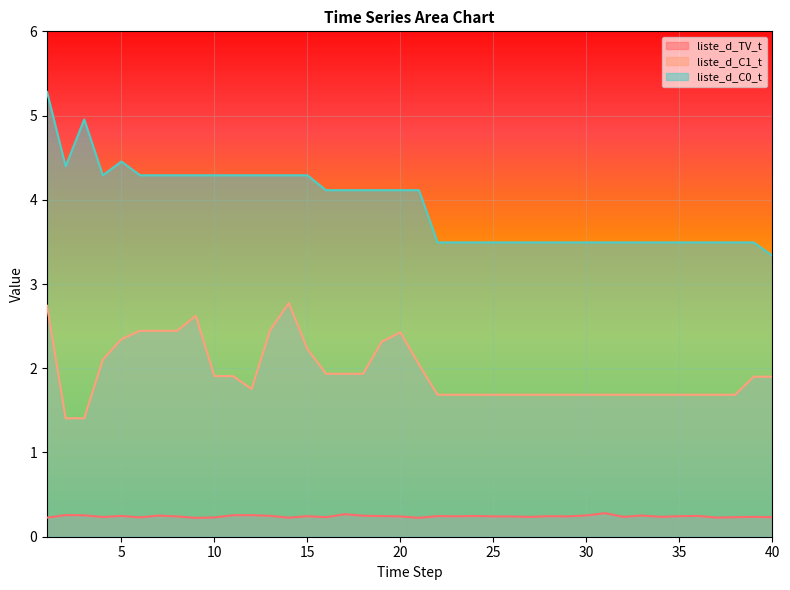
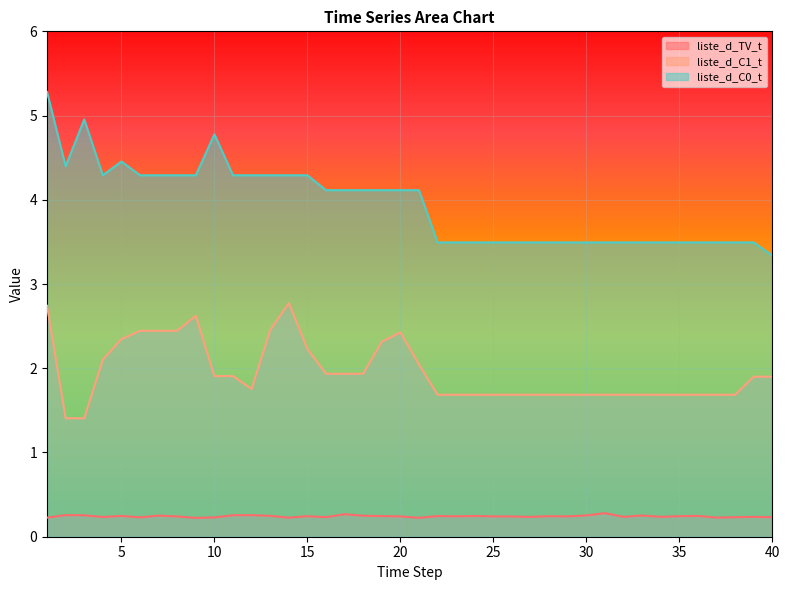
liste_d_C0_t, 10: 4.3 -> 4.8
